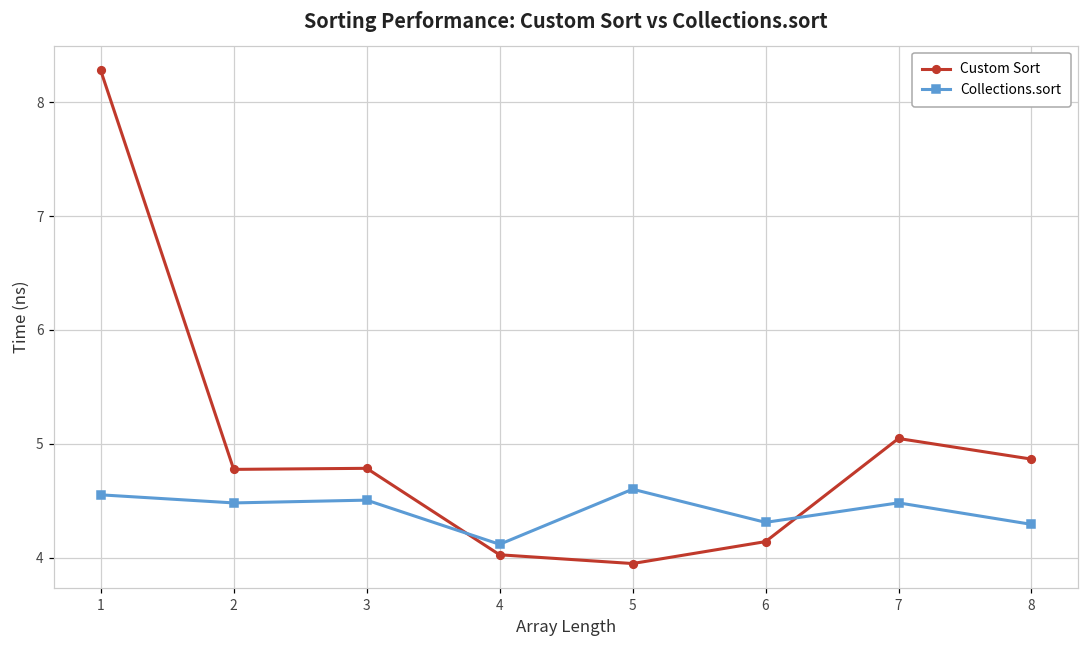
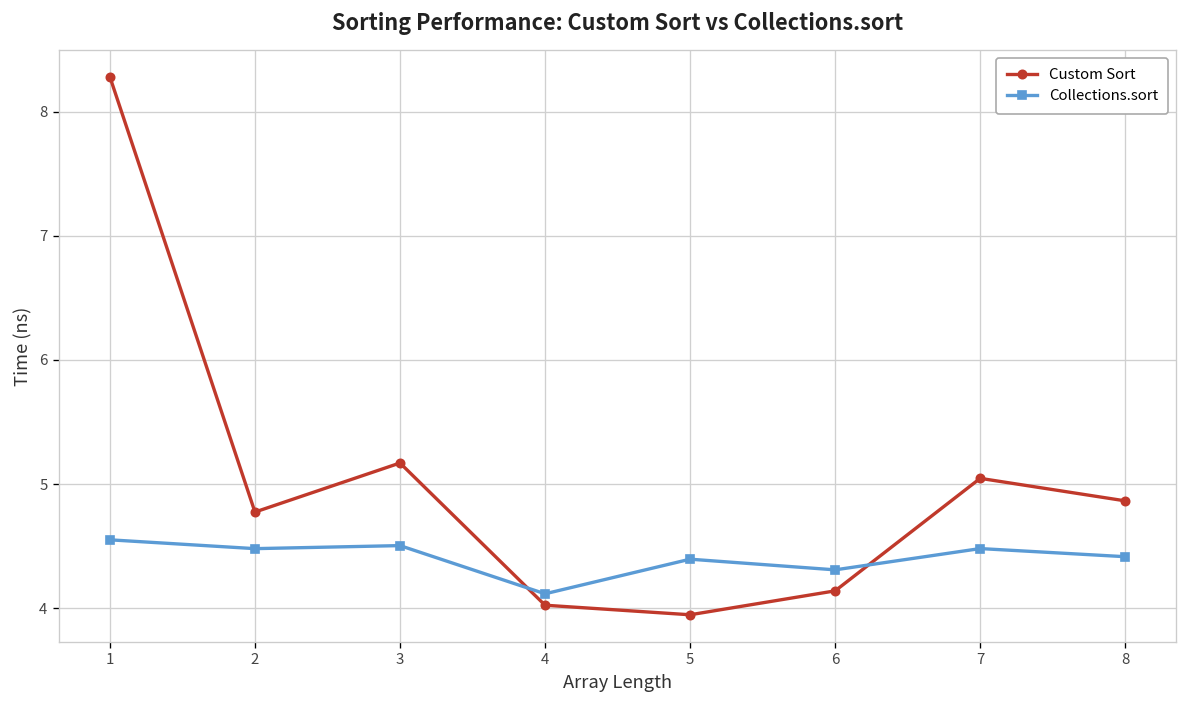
Custom Sort, 3: 4.78 -> 5.17
Collections.sort, 5: 4.60 -> 4.40
Collections.sort, 8: 4.29 -> 4.42
